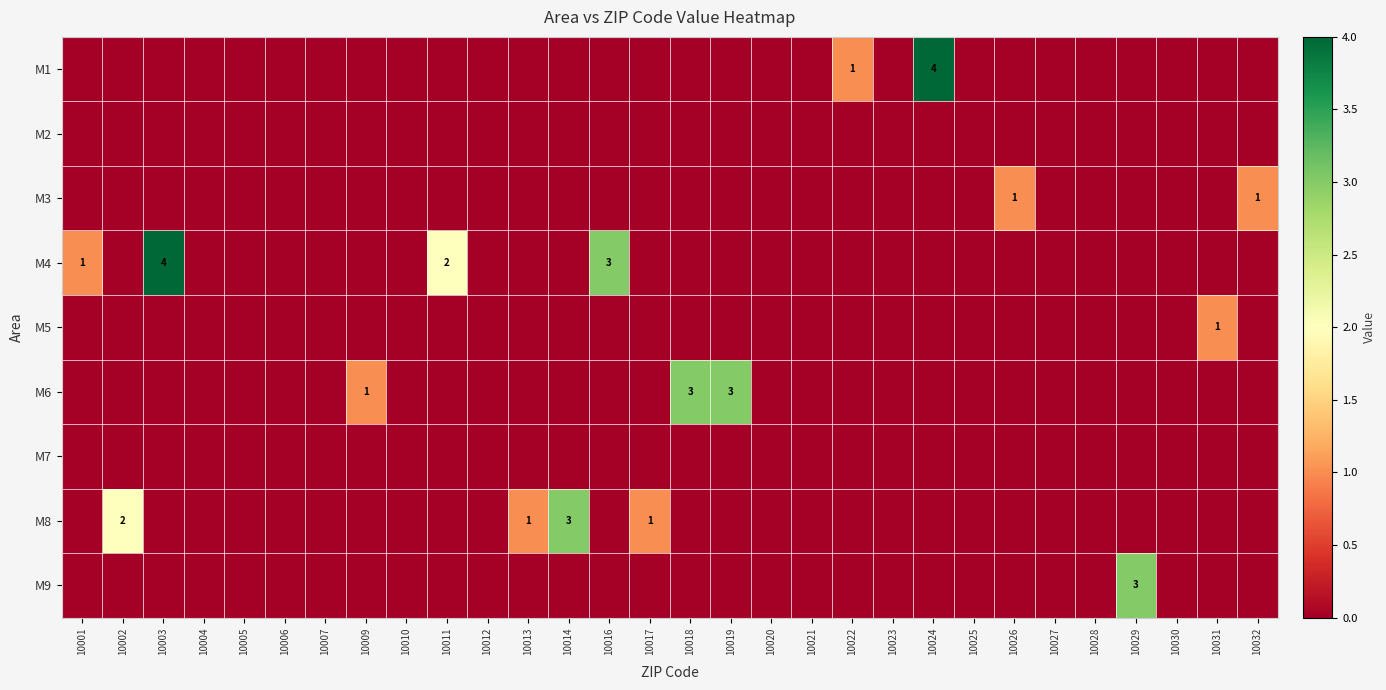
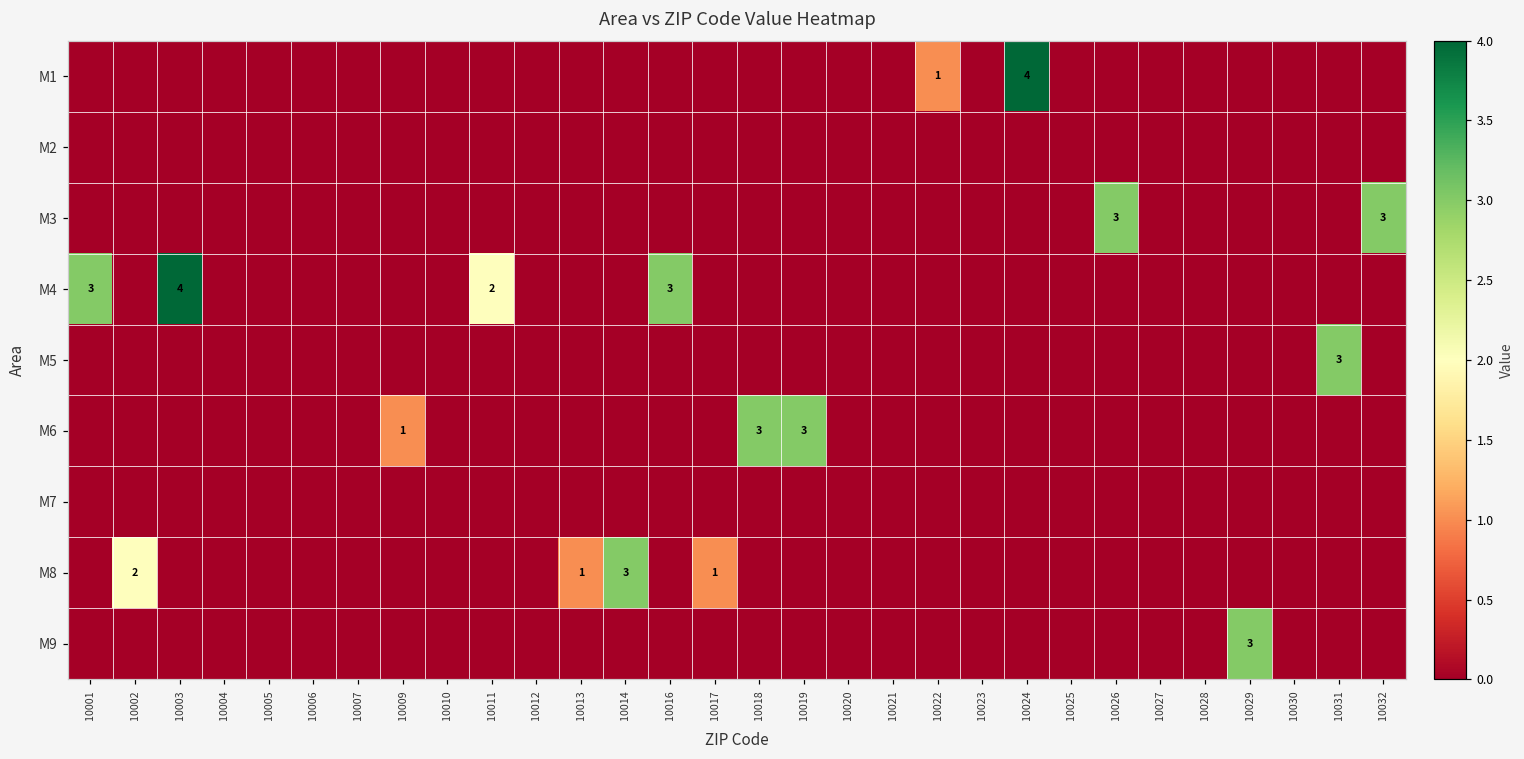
M3, 10026: 1 -> 3
M3, 10032: 1 -> 3
M4, 10001: 1 -> 3
M5, 10031: 1 -> 3
